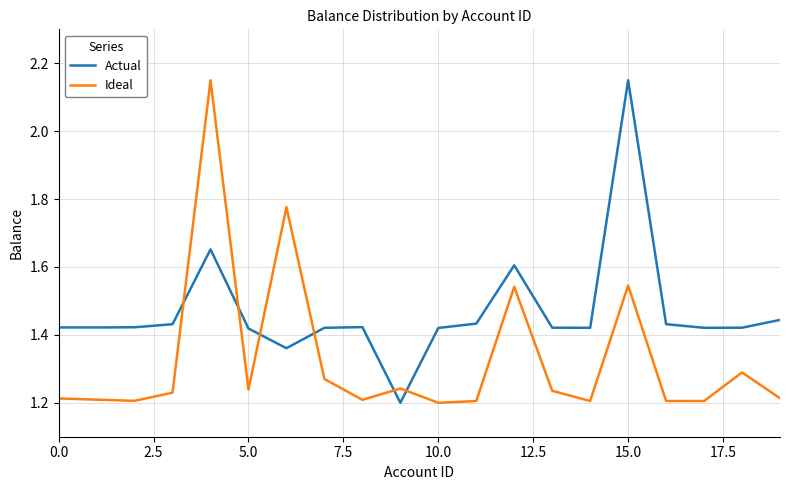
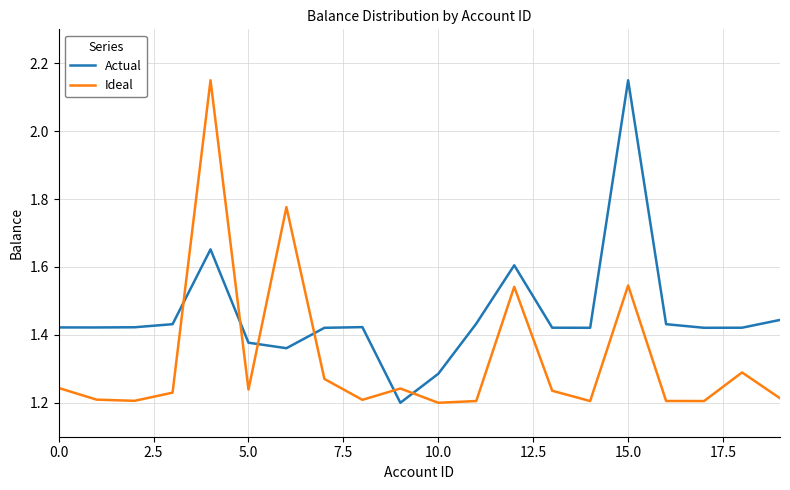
Ideal, 0.0: 1.21 -> 1.24
Actual, 5.0: 1.42 -> 1.38
Actual, 10.0: 1.42 -> 1.29
